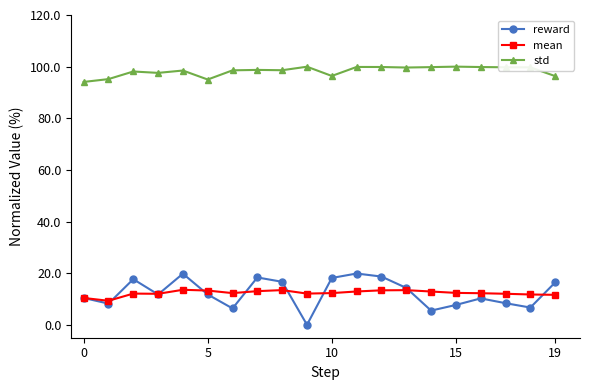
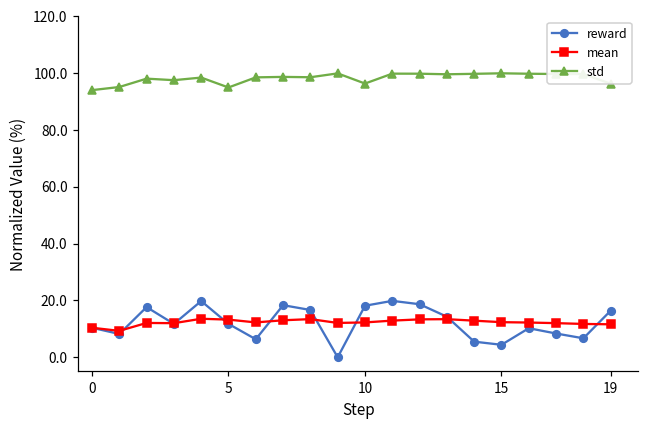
reward, 15: 8 -> 4
